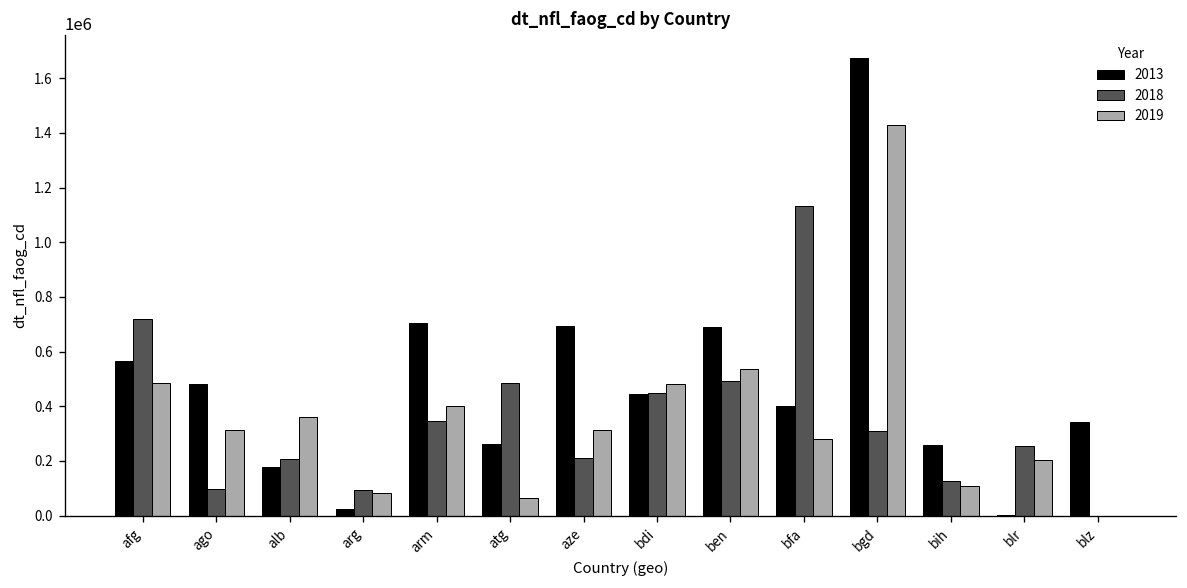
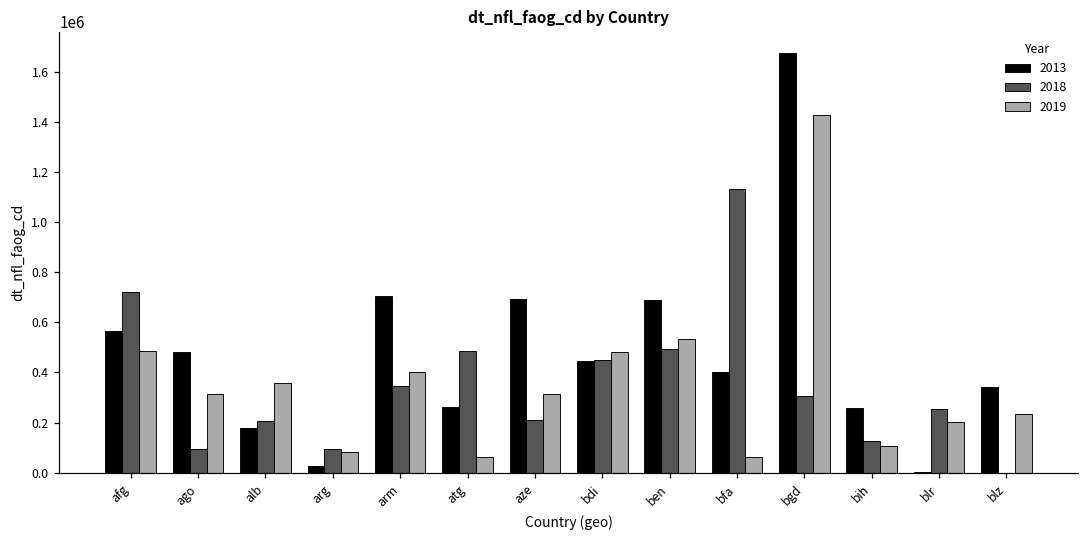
2019, bfa: 280000 -> 60000
2019, blz: 0 -> 230000
